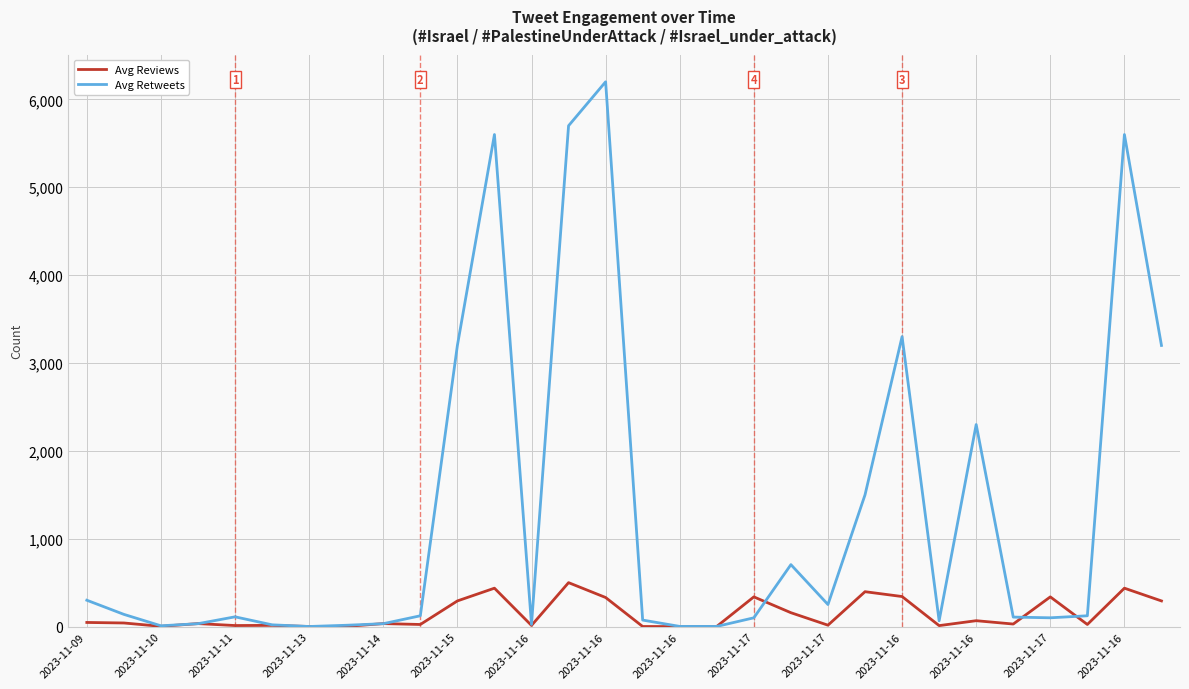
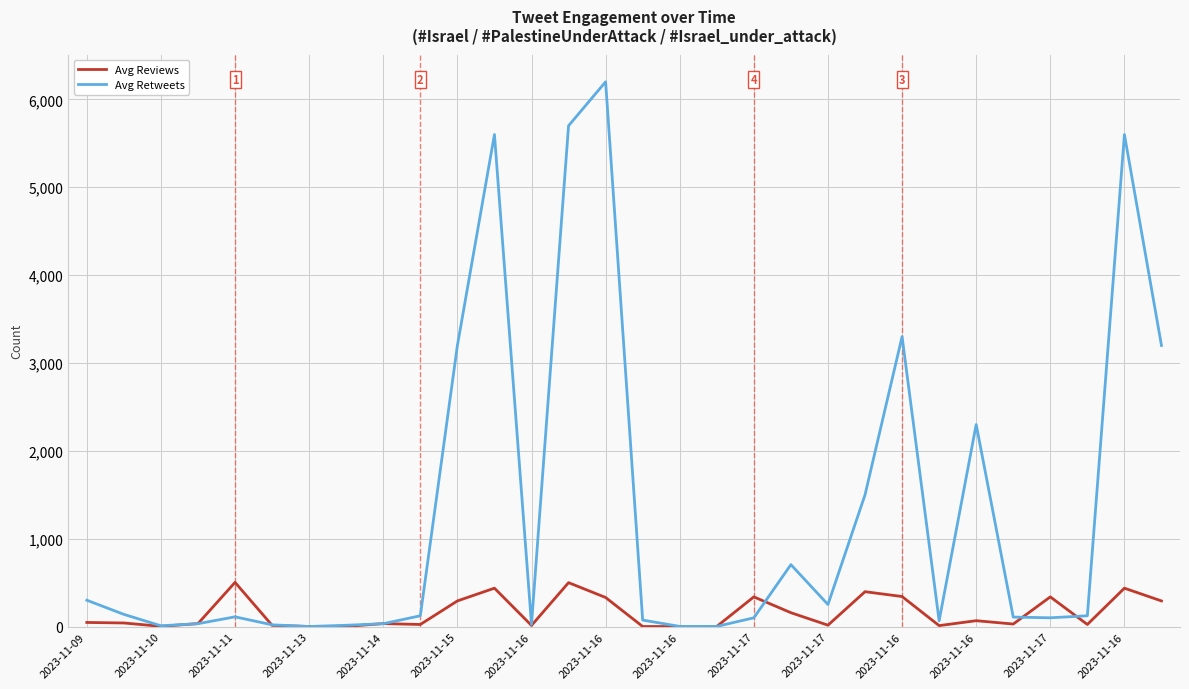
Avg Reviews, 2023-11-11: 0 -> 500
